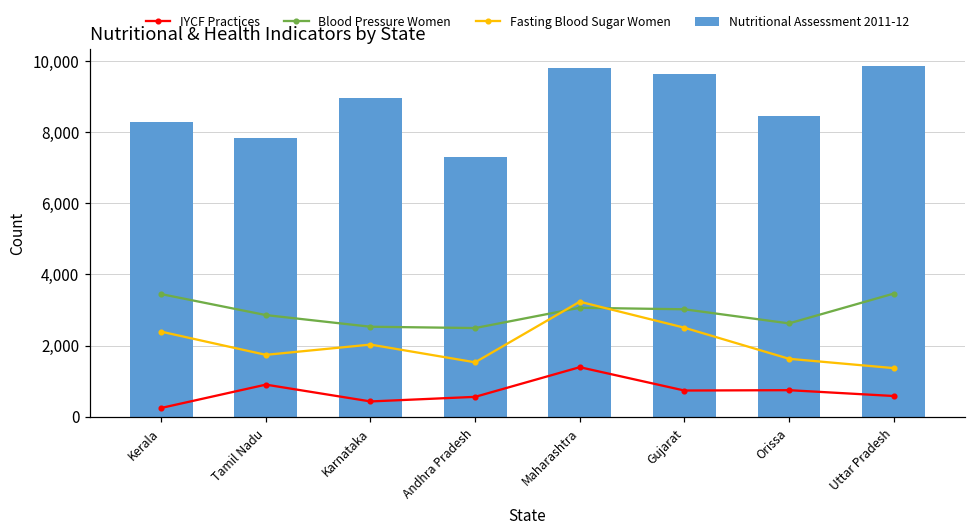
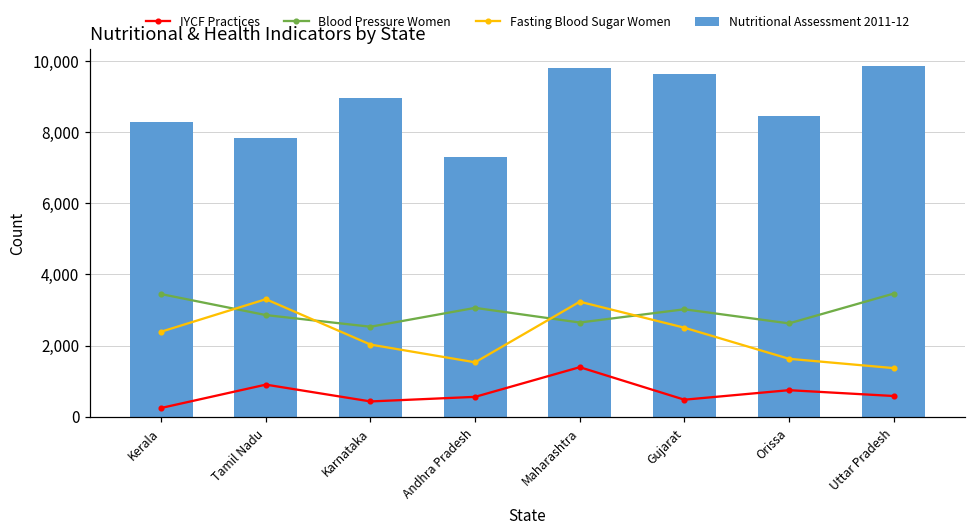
Fasting Blood Sugar Women, Tamil Nadu: 1,700 -> 3,300
Blood Pressure Women, Andhra Pradesh: 2,500 -> 3,100
Blood Pressure Women, Maharashtra: 3,100 -> 2,600
IYCF Practices, Gujarat: 700 -> 500
